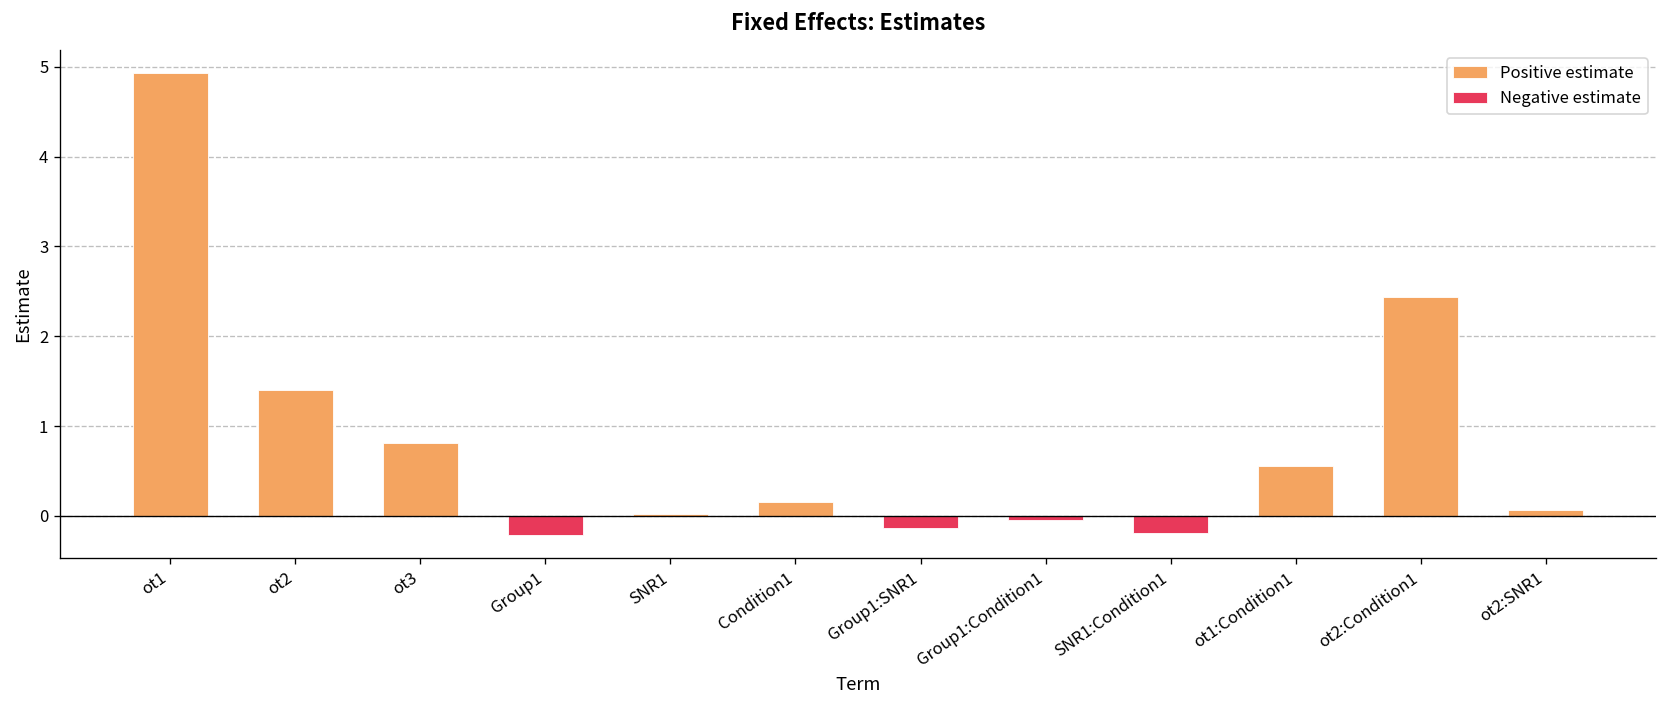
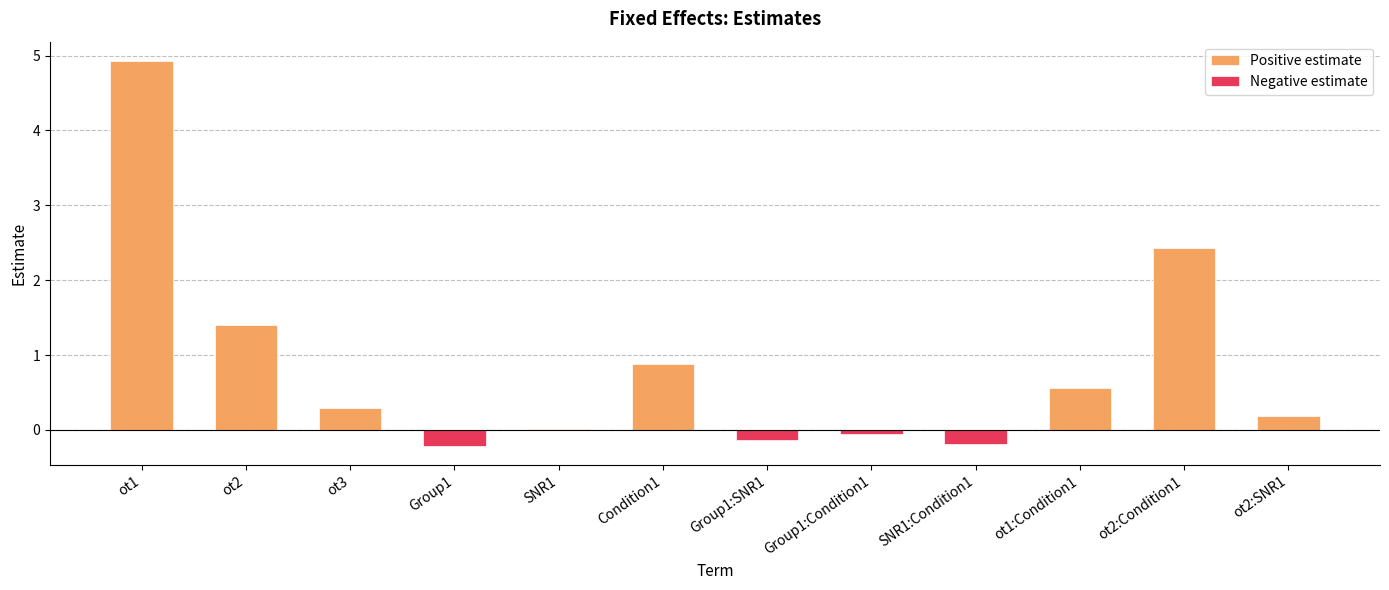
Positive estimate, ot3: 0.8 -> 0.3
Positive estimate, Condition1: 0.2 -> 0.9
Positive estimate, ot2:SNR1: 0.1 -> 0.2
